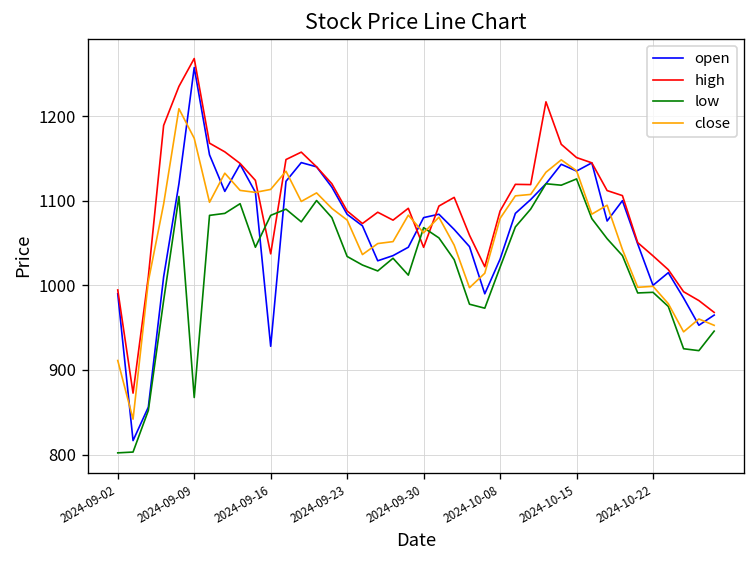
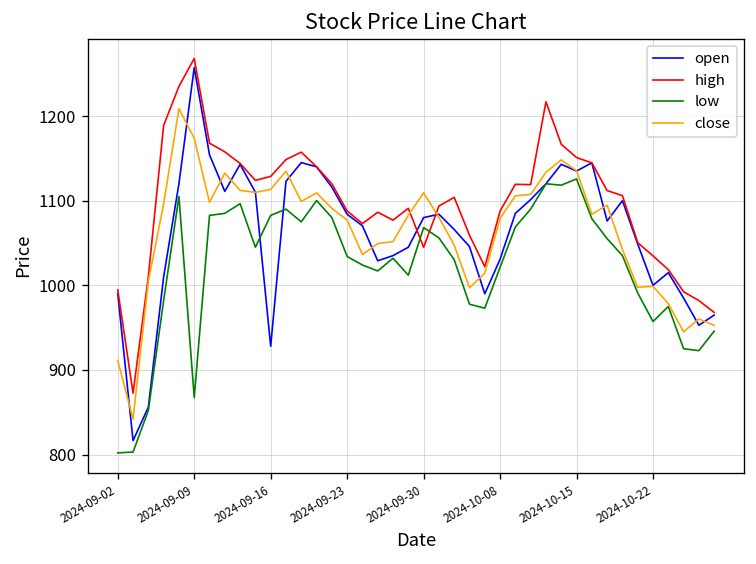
high, 2024-09-16: 1040 -> 1130
close, 2024-09-30: 1060 -> 1110
low, 2024-10-22: 990 -> 960
